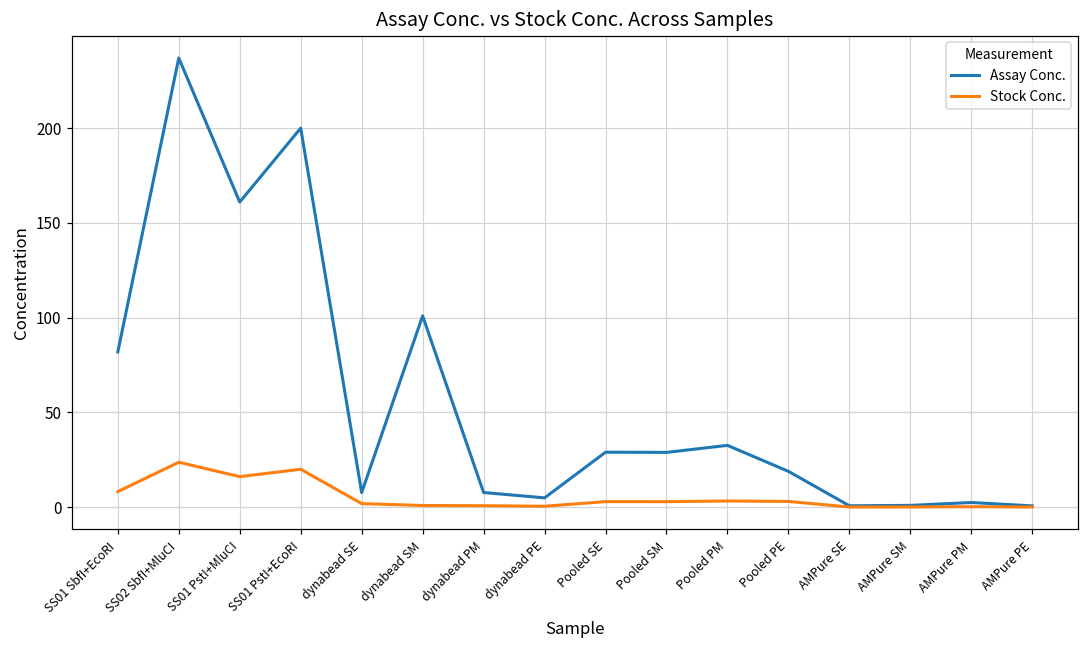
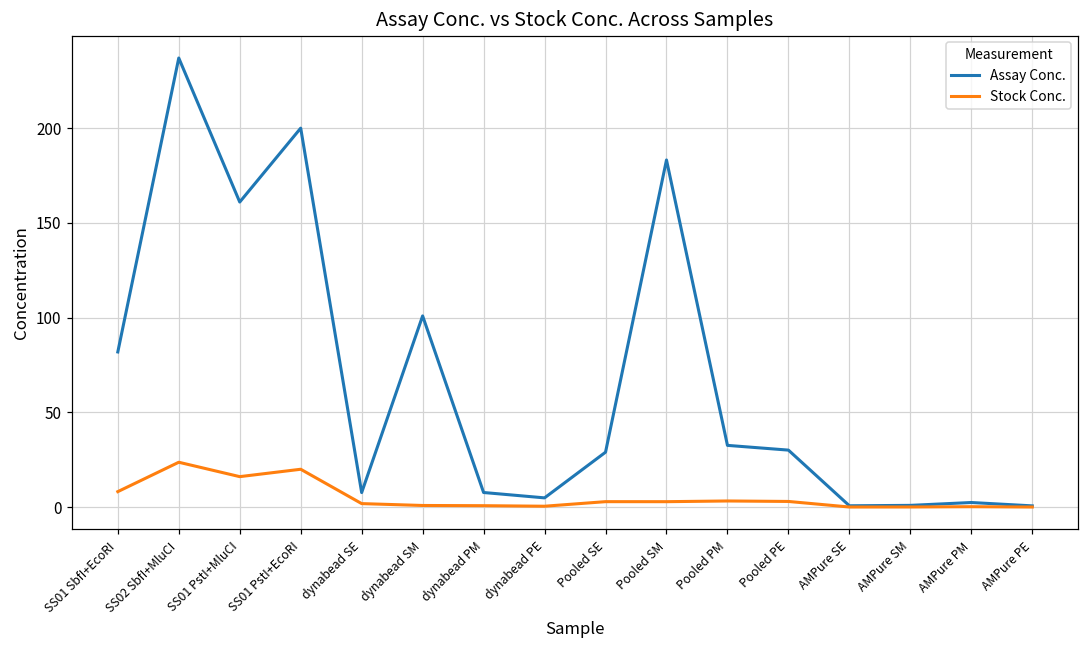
Assay Conc., Pooled SM: 29 -> 183
Assay Conc., Pooled PE: 19 -> 30
